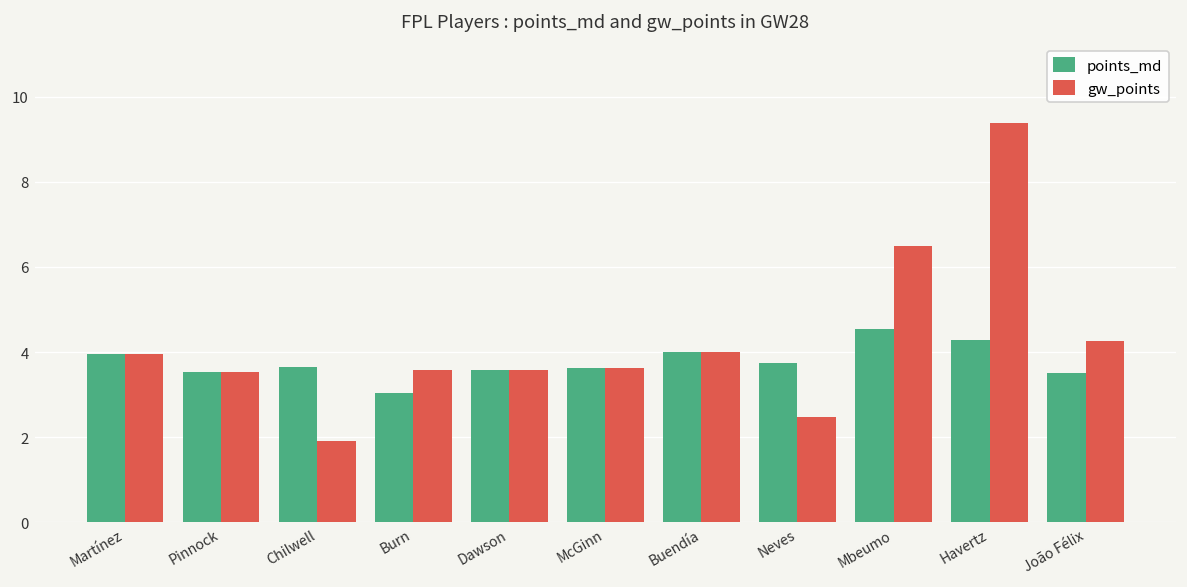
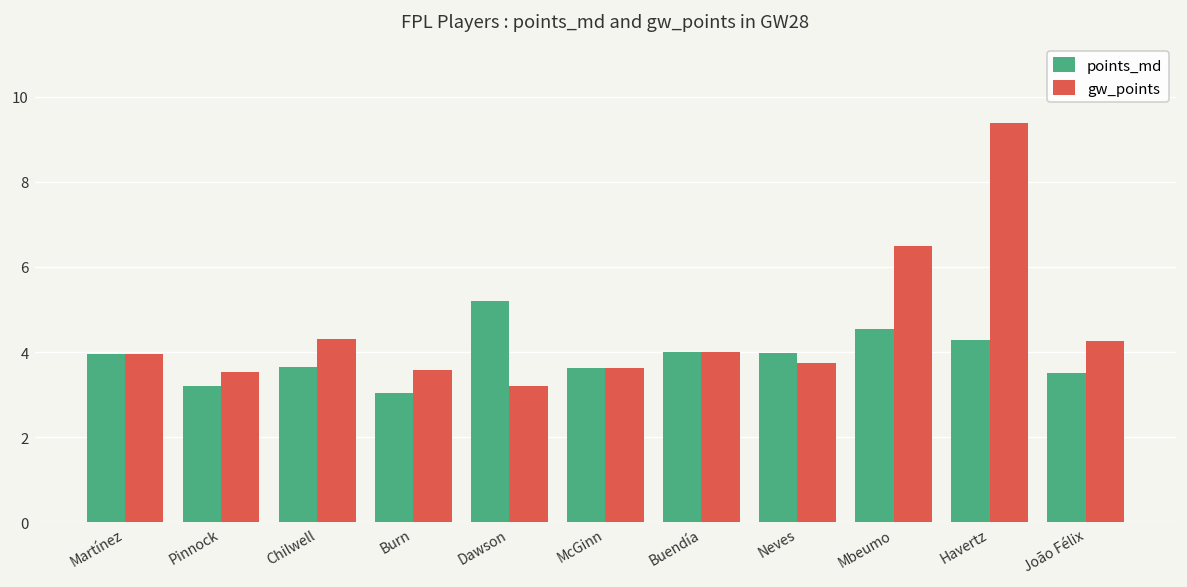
points_md, Pinnock: 3.5 -> 3.2
gw_points, Chilwell: 1.9 -> 4.3
points_md, Dawson: 3.6 -> 5.2
gw_points, Dawson: 3.6 -> 3.2
points_md, Neves: 3.7 -> 4.0
gw_points, Neves: 2.5 -> 3.7
